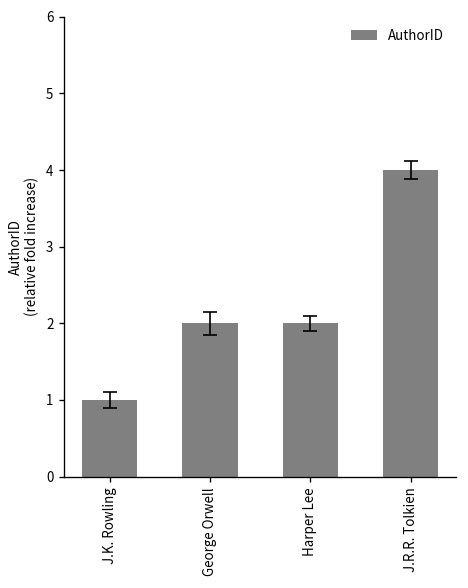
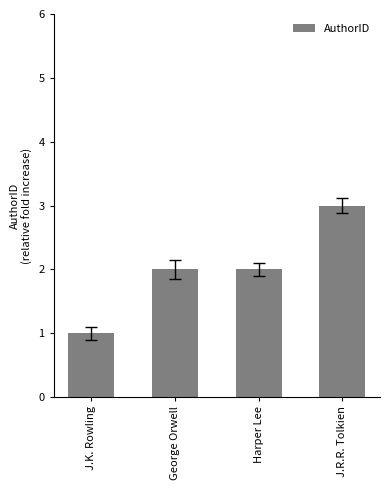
AuthorID, J.R.R. Tolkien: 4 -> 3
